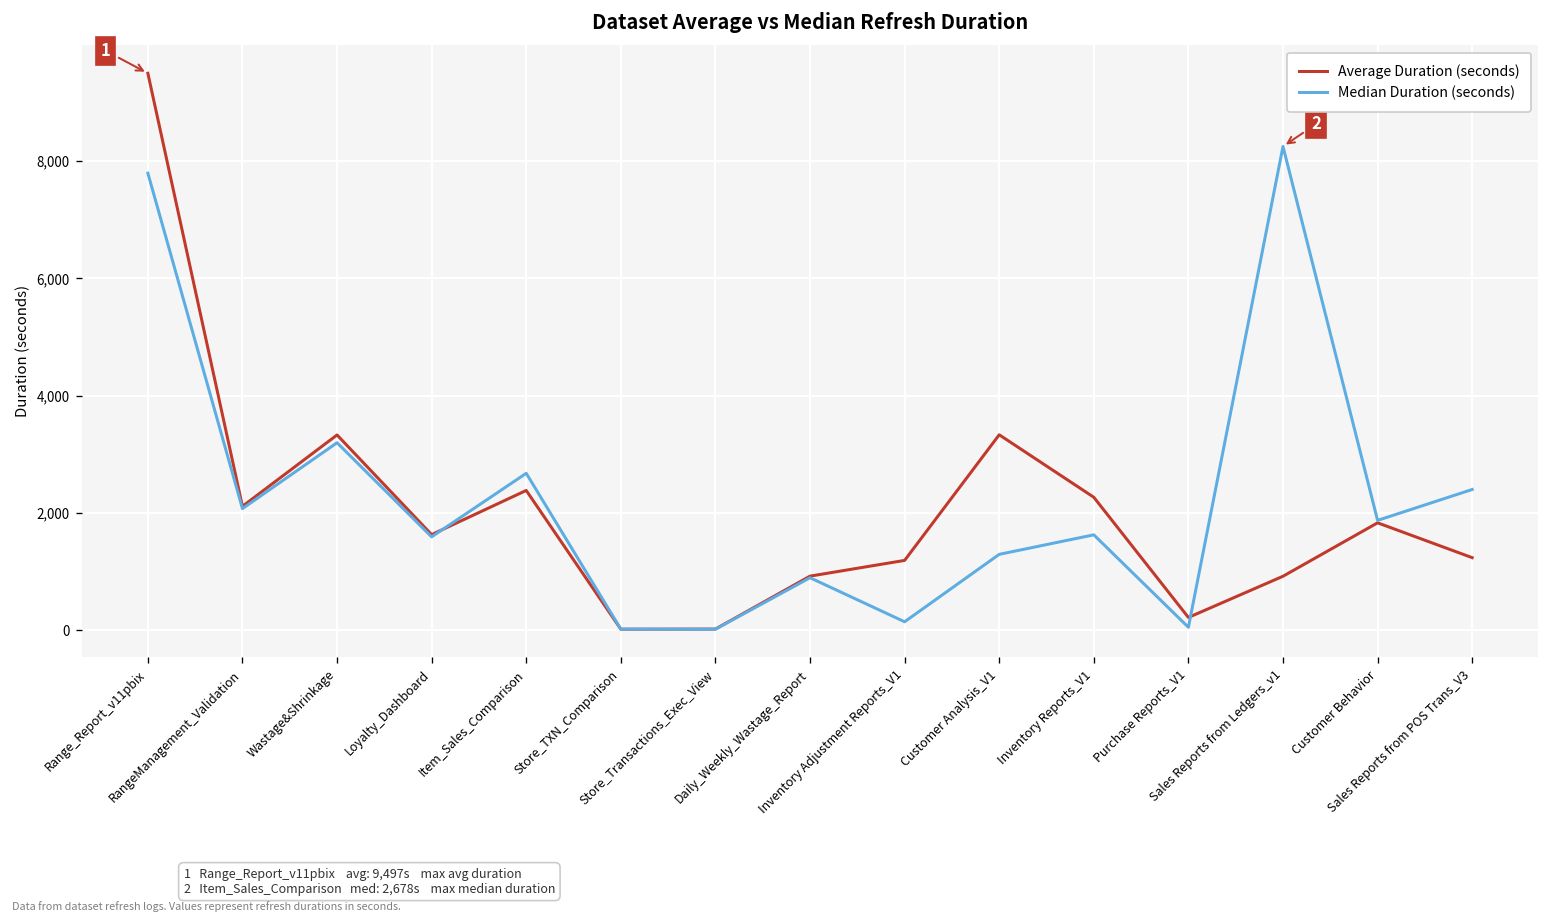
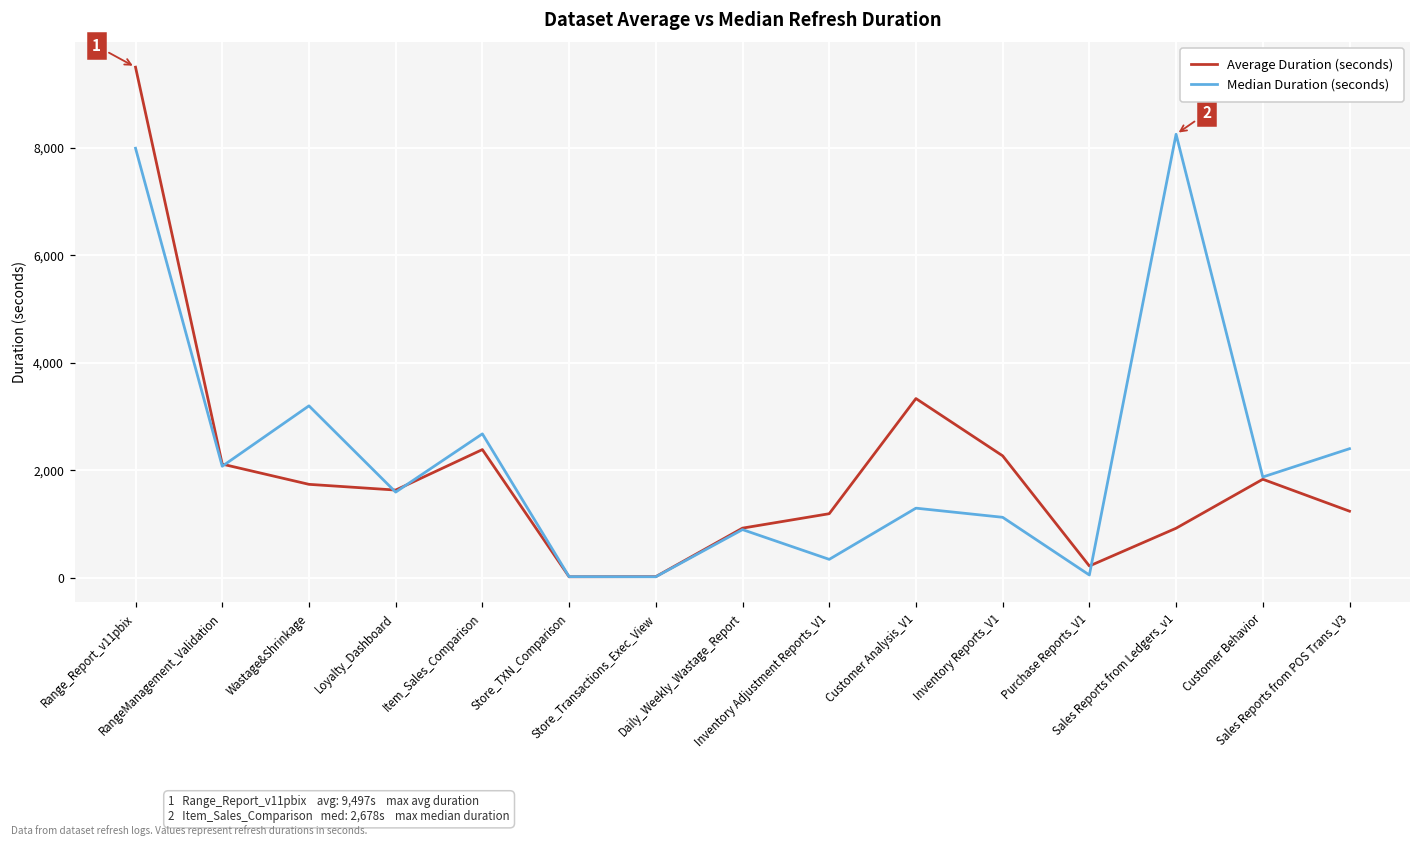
Median Duration (seconds), Range_Report_v11pbix: 7,800 -> 8,000
Average Duration (seconds), Wastage&Shrinkage: 3,300 -> 1,700
Median Duration (seconds), Inventory Adjustment Reports_V1: 100 -> 300
Median Duration (seconds), Inventory Reports_V1: 1,600 -> 1,100
